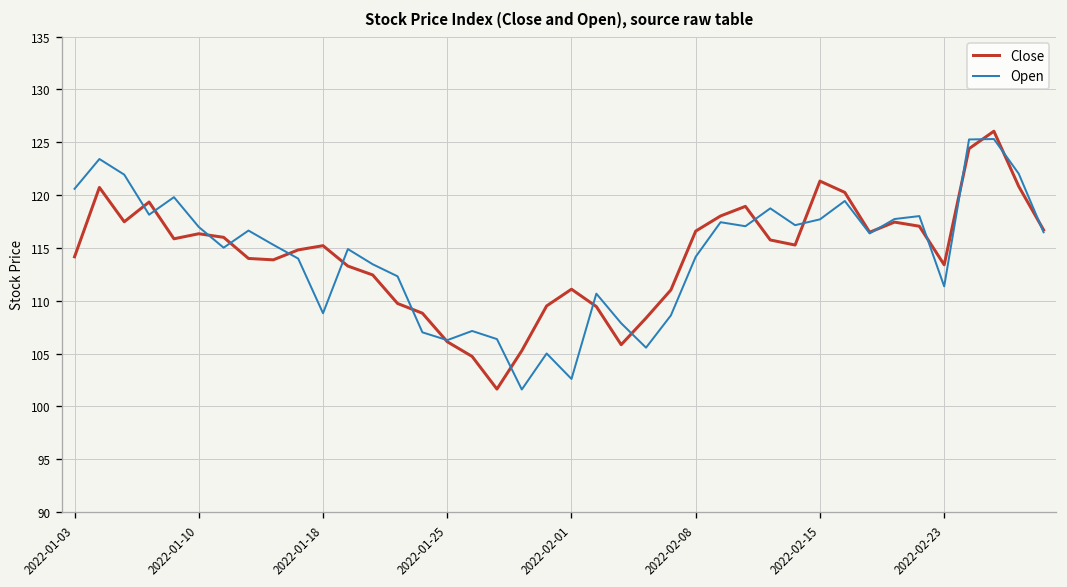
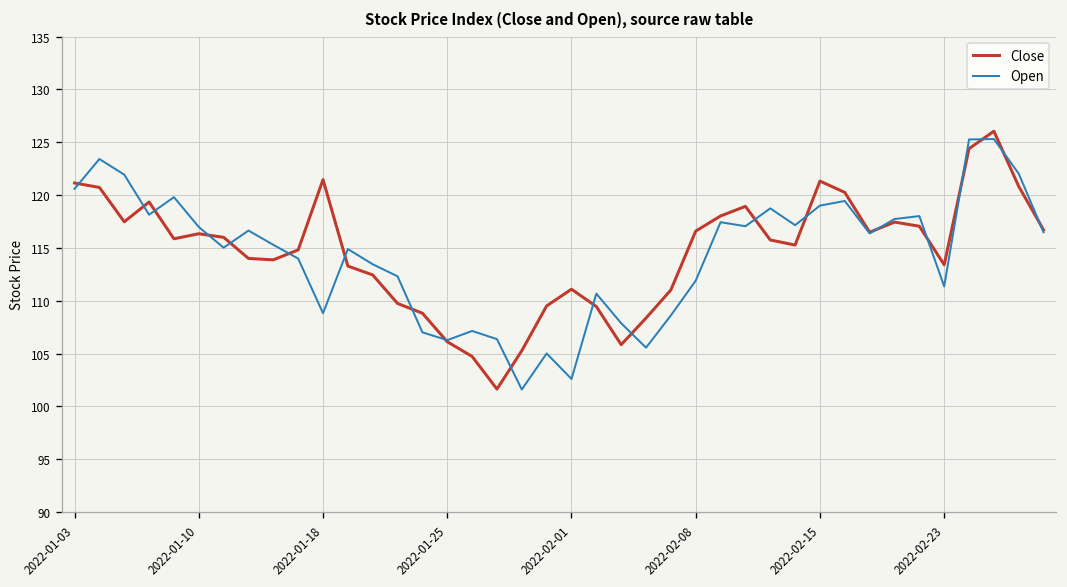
Close, 2022-01-03: 114 -> 121
Close, 2022-01-18: 115 -> 121
Open, 2022-02-08: 114 -> 112
Open, 2022-02-15: 118 -> 119
